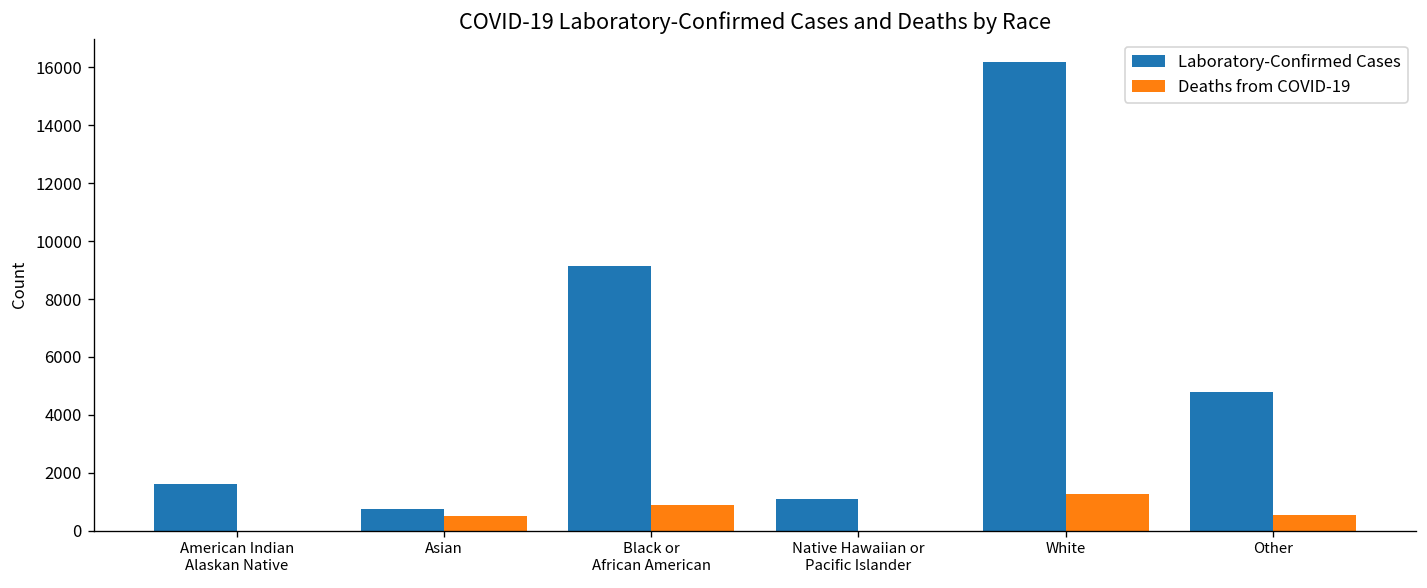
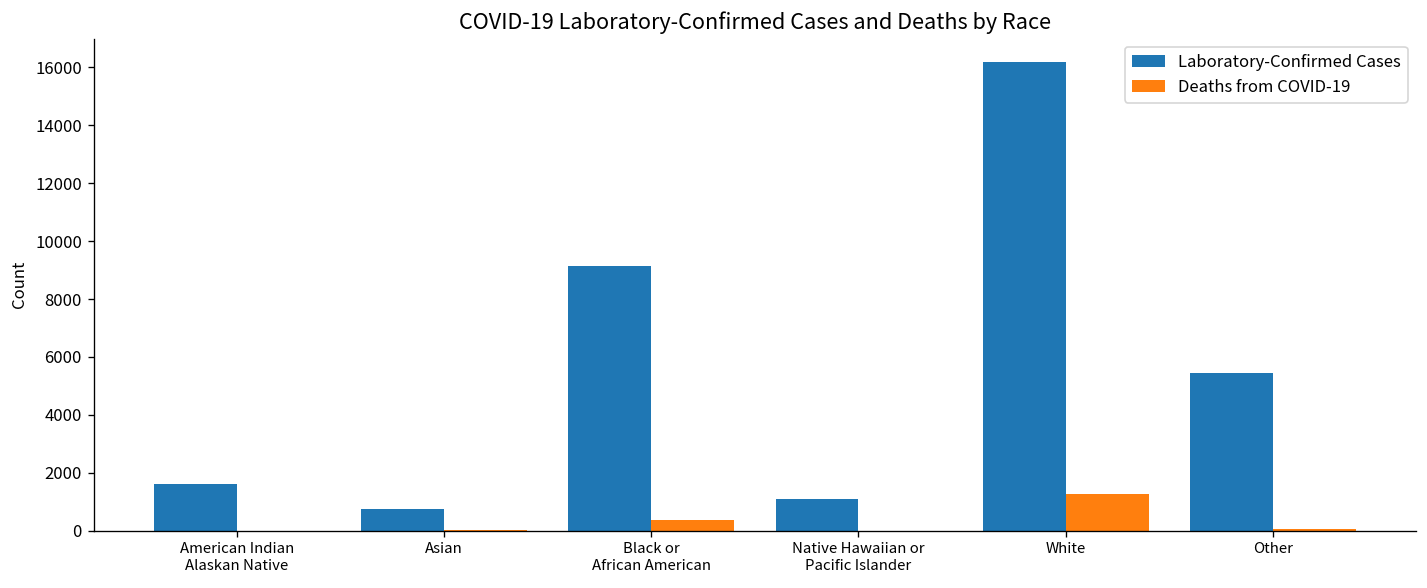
Deaths from COVID-19, Asian: 500 -> 0
Deaths from COVID-19, Black or African American: 900 -> 400
Laboratory-Confirmed Cases, Other: 4800 -> 5500
Deaths from COVID-19, Other: 500 -> 0
